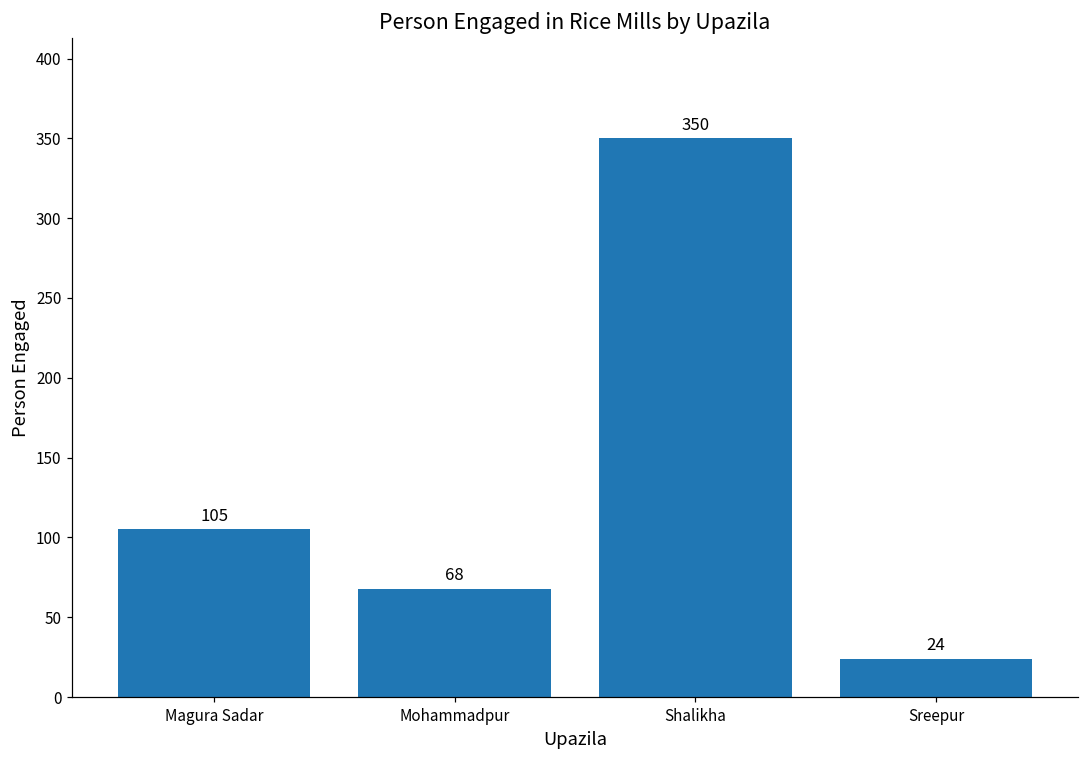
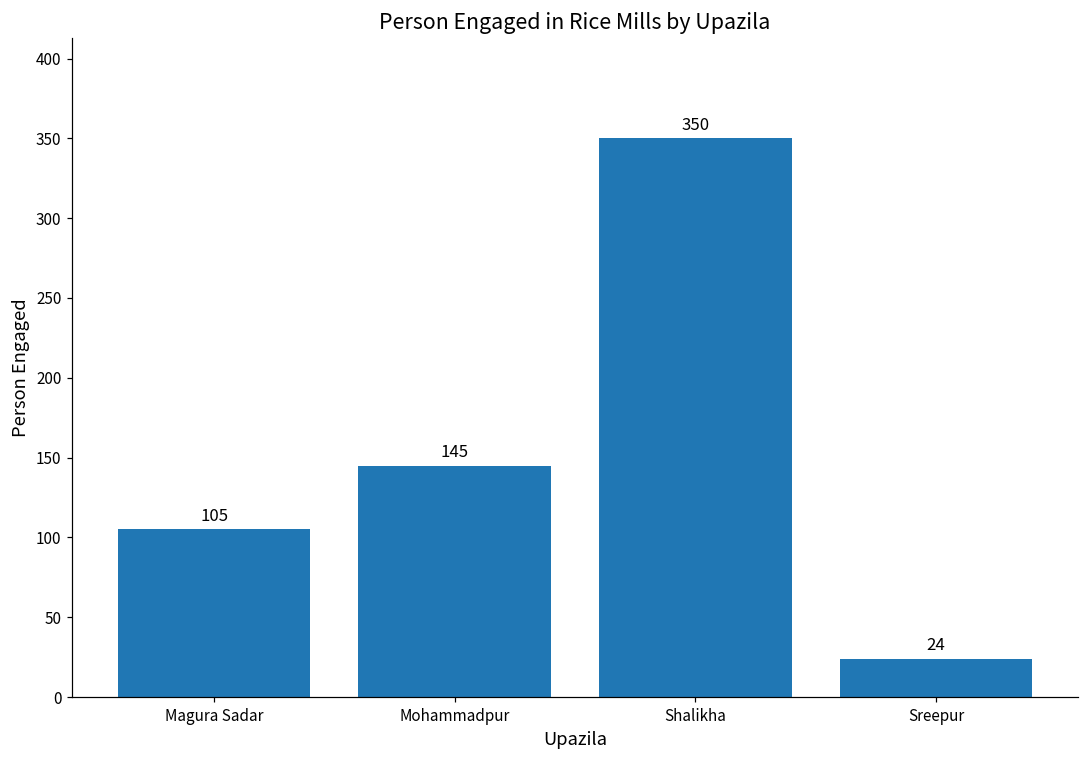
Mohammadpur: 68 -> 145
